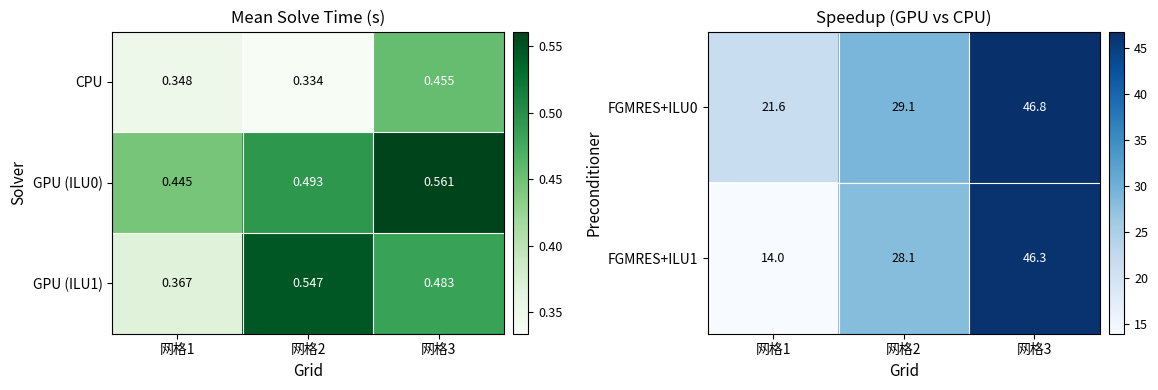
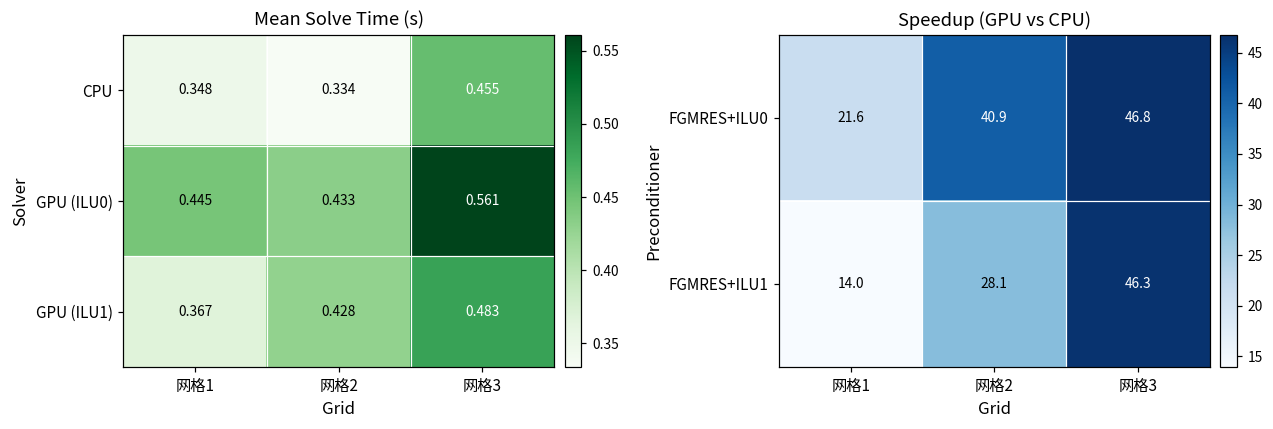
Mean Solve Time (s), GPU (ILU0), 网格2: 0.493 -> 0.433
Mean Solve Time (s), GPU (ILU1), 网格2: 0.547 -> 0.428
Speedup (GPU vs CPU), FGMRES+ILU0, 网格2: 29.1 -> 40.9
